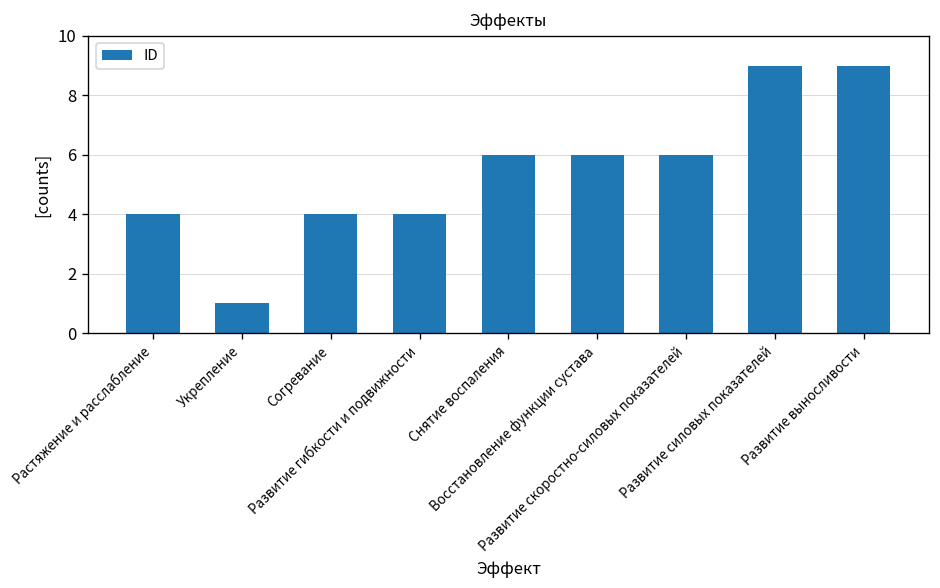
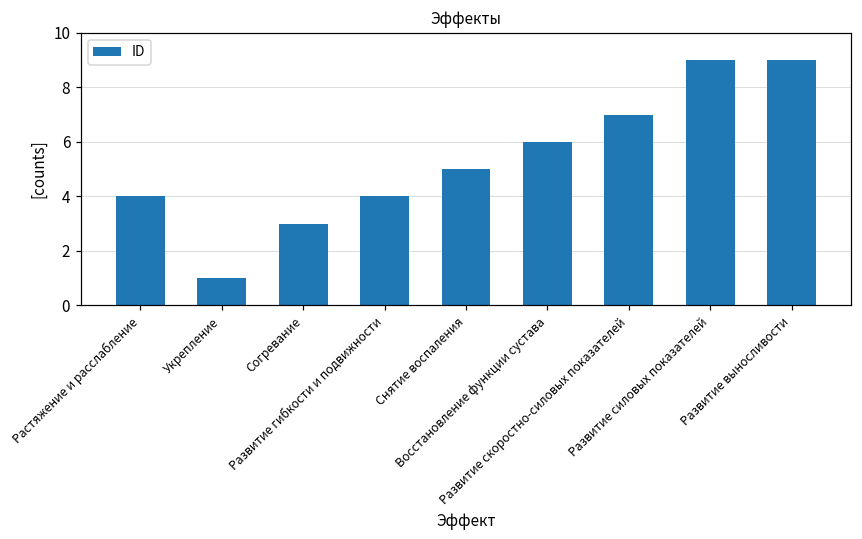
Согревание: 4 -> 3
Снятие воспаления: 6 -> 5
Развитие скоростно-силовых показателей: 6 -> 7
